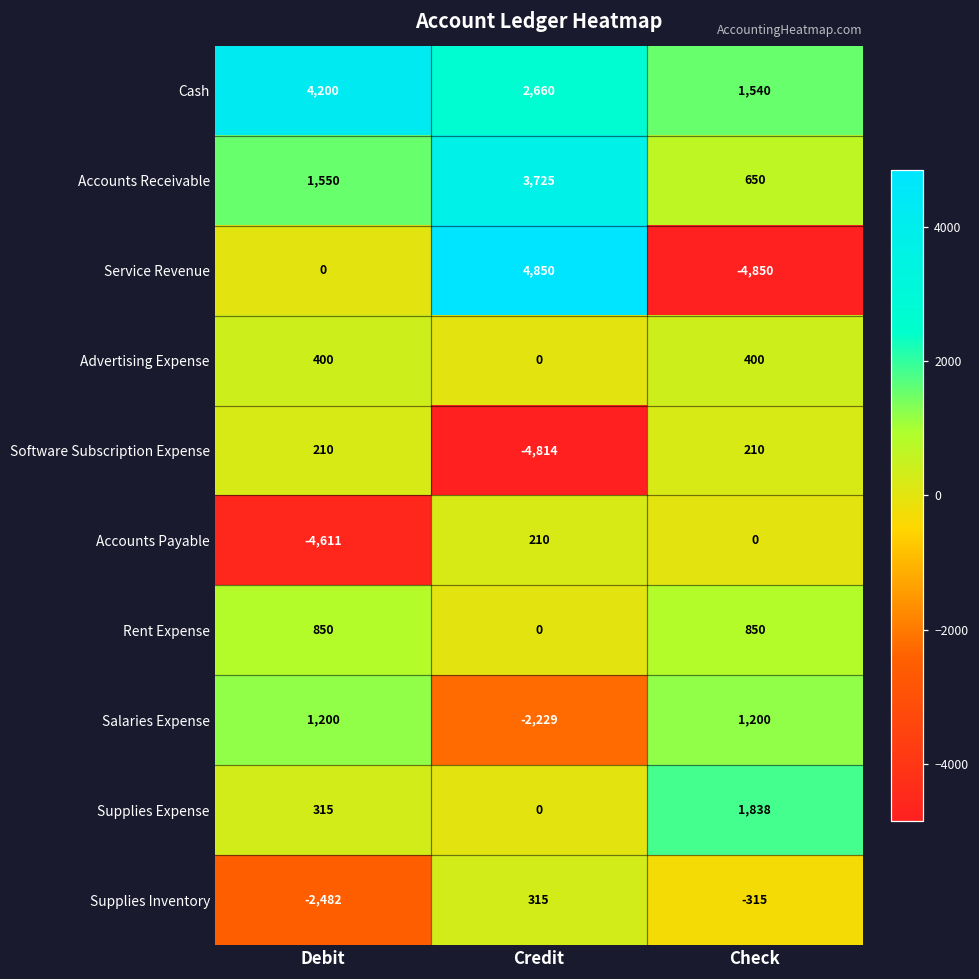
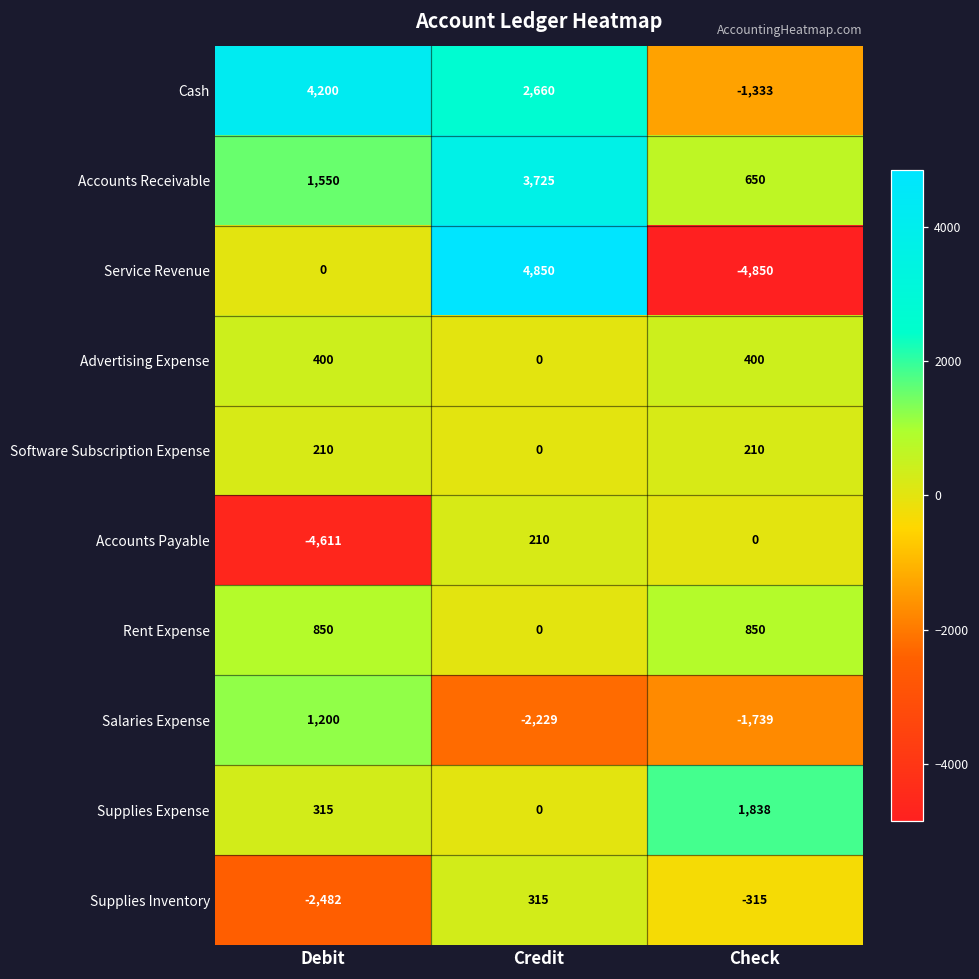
Cash, Check: 1,540 -> -1,333
Software Subscription Expense, Credit: -4,814 -> 0
Salaries Expense, Check: 1,200 -> -1,739
